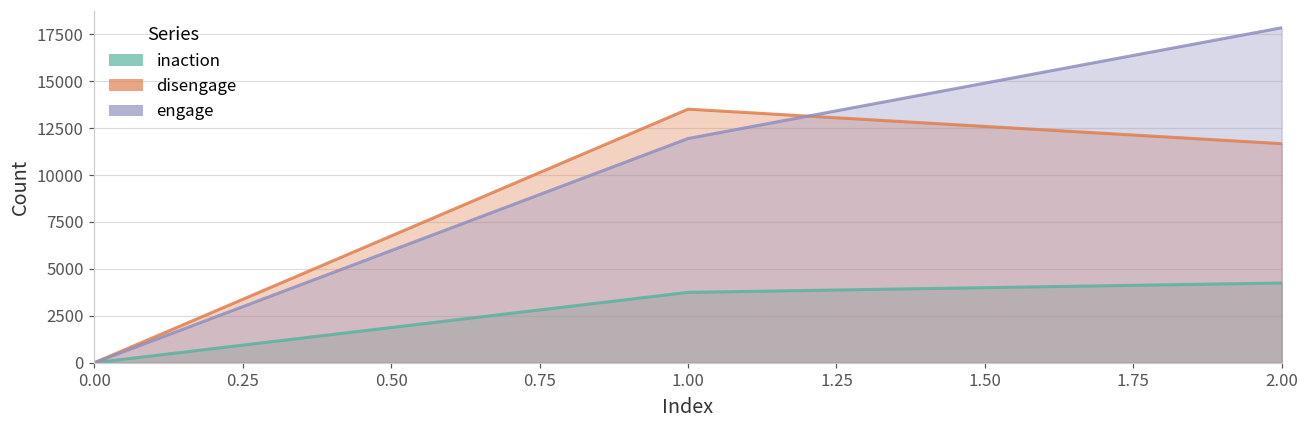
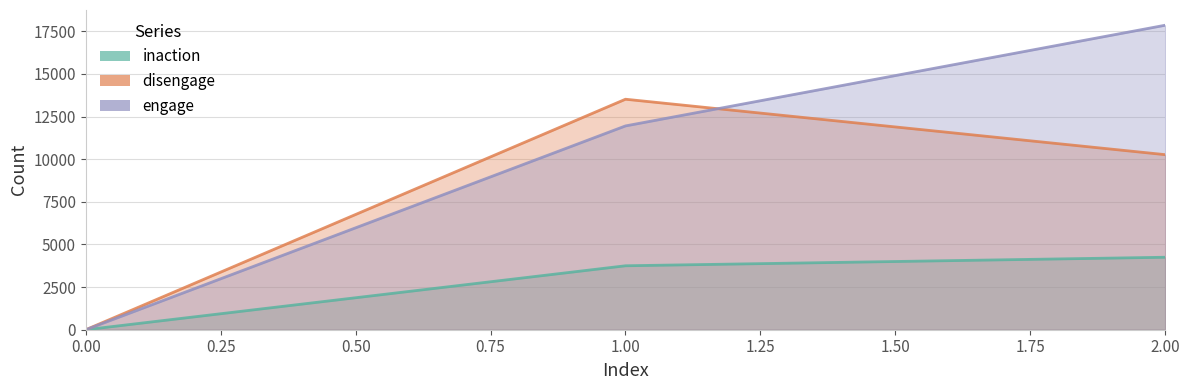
disengage, 2.00: 11700 -> 10300
